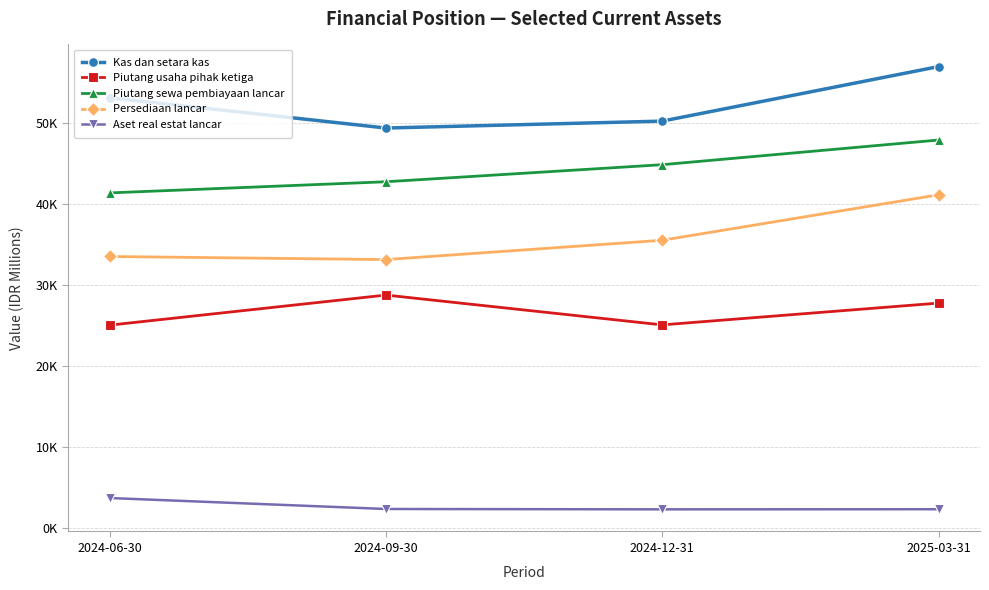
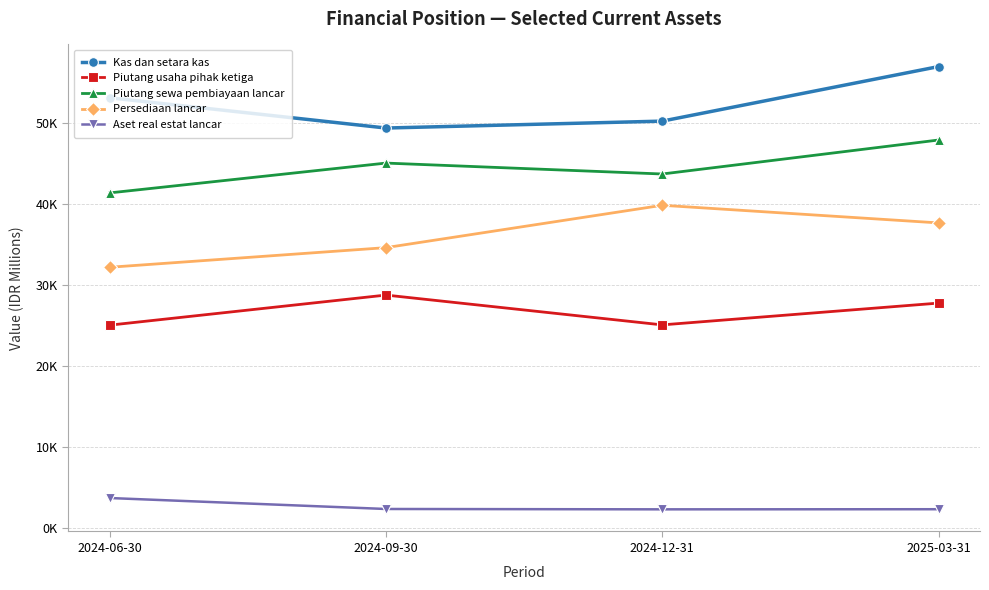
Persediaan lancar, 2024-06-30: 34000 -> 32000
Piutang sewa pembiayaan lancar, 2024-09-30: 43000 -> 45000
Persediaan lancar, 2024-09-30: 33000 -> 35000
Piutang sewa pembiayaan lancar, 2024-12-31: 45000 -> 44000
Persediaan lancar, 2024-12-31: 36000 -> 40000
Persediaan lancar, 2025-03-31: 41000 -> 38000
